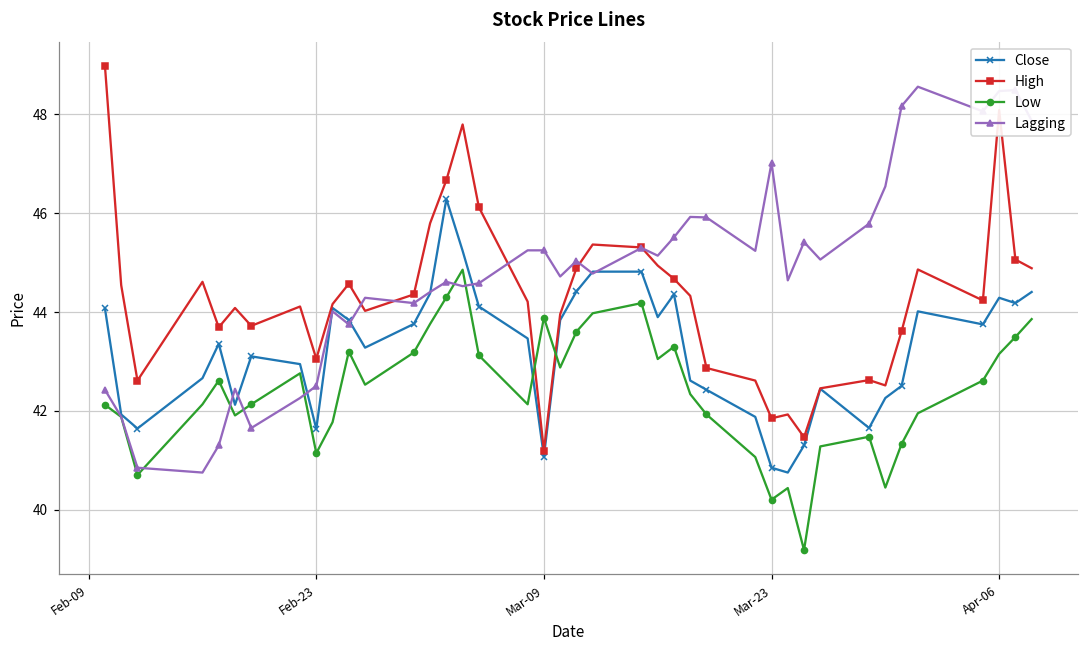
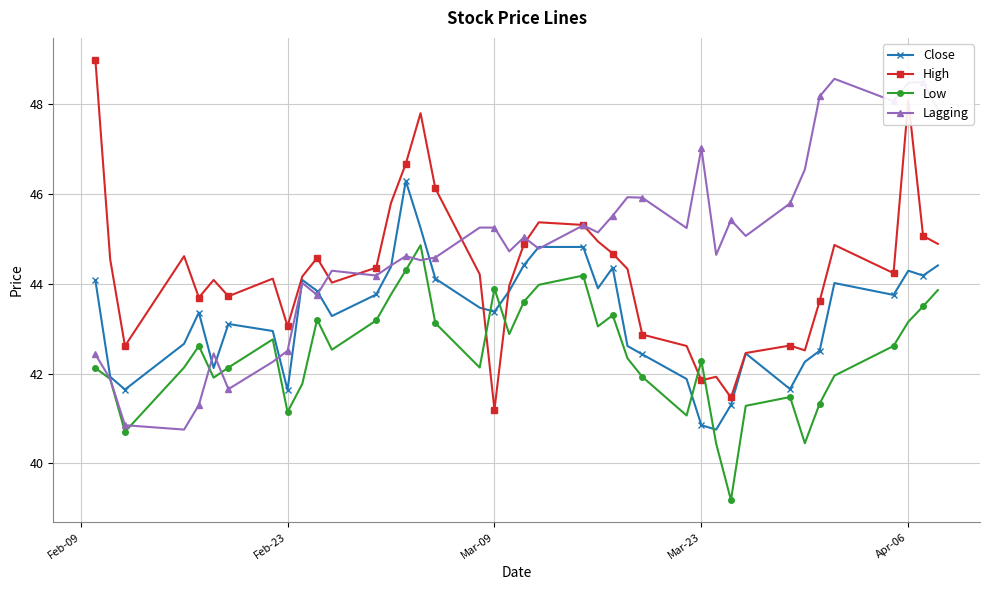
Close, Mar-09: 41.1 -> 43.4
Low, Mar-23: 40.2 -> 42.3
